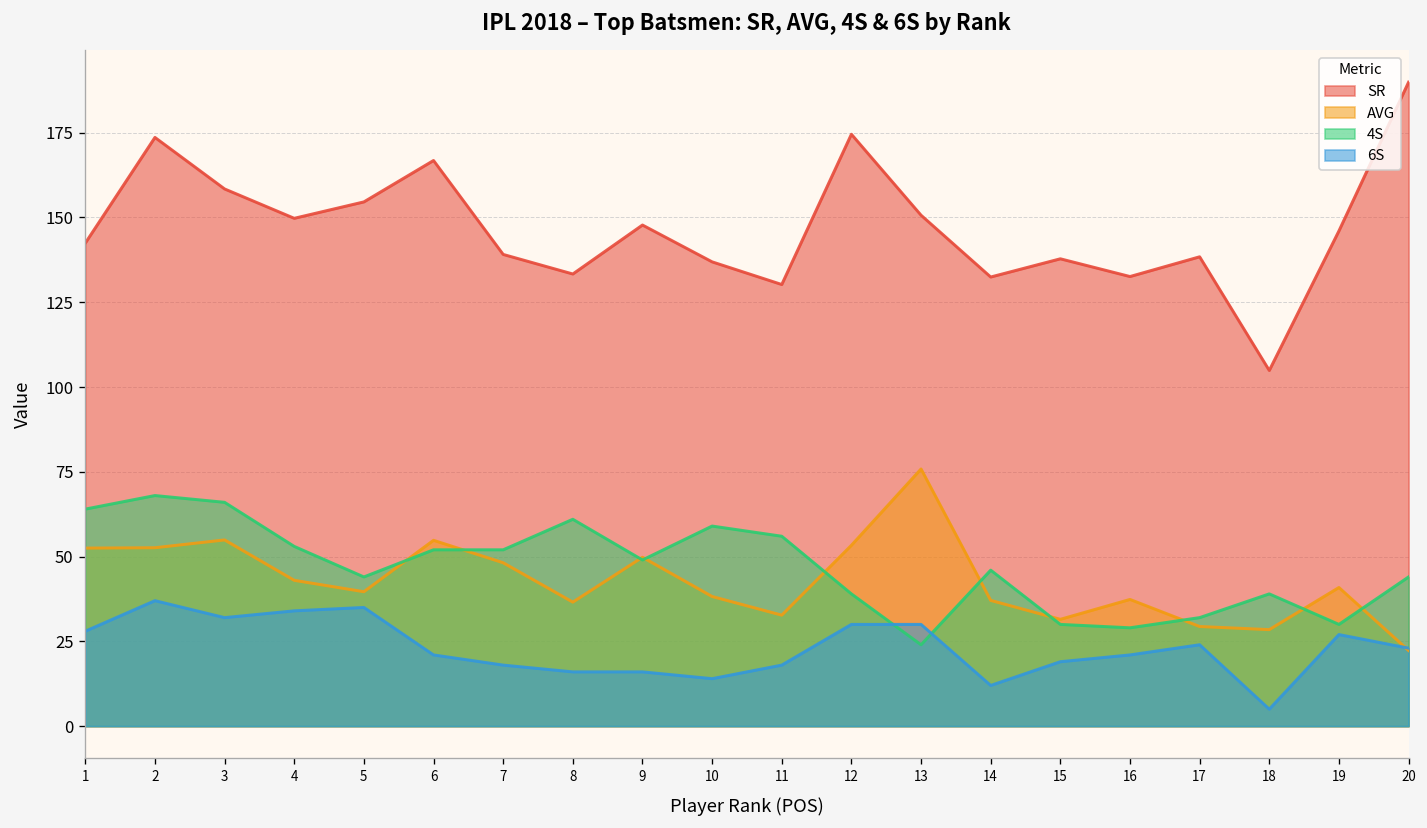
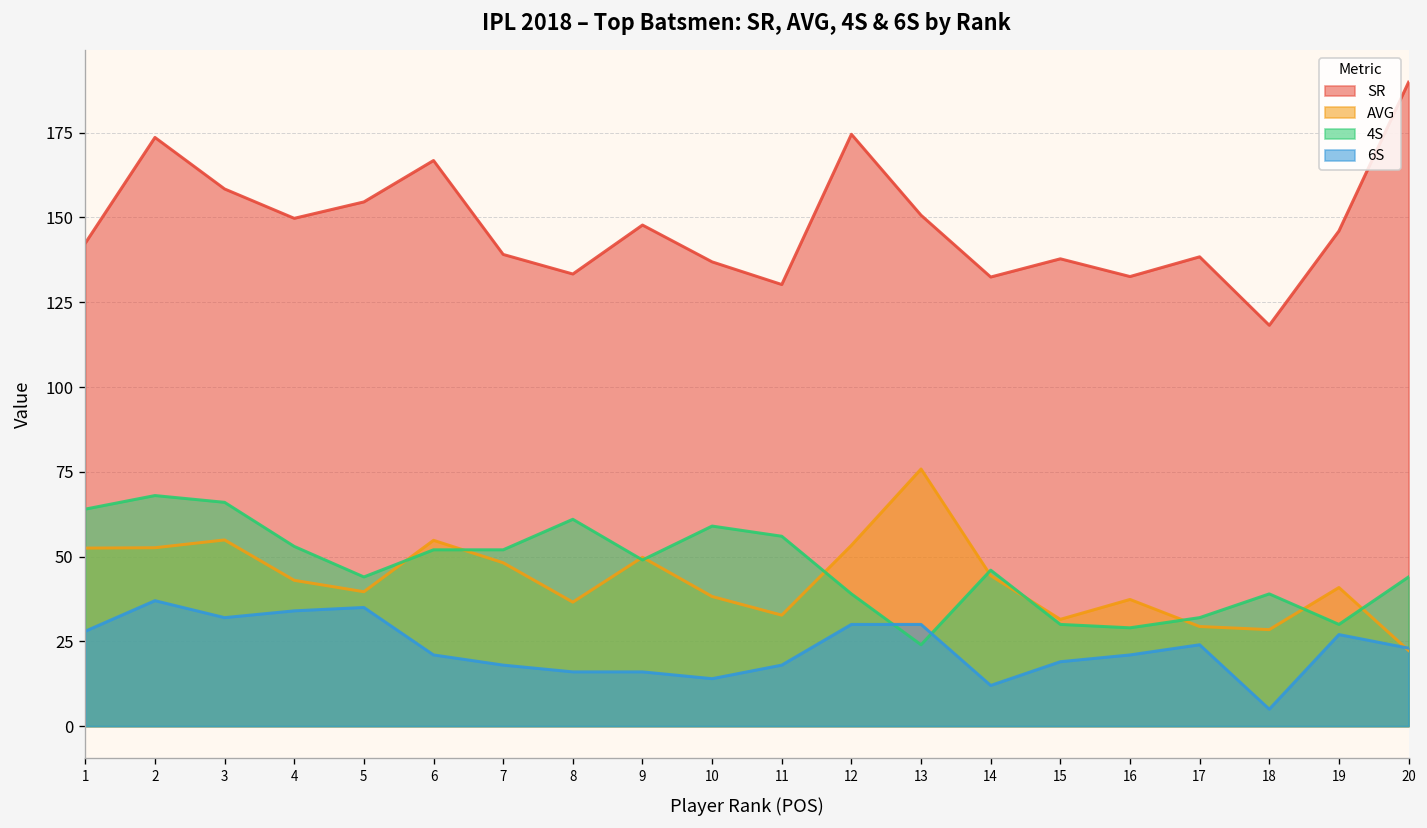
AVG, 14: 37 -> 44
SR, 18: 105 -> 118
